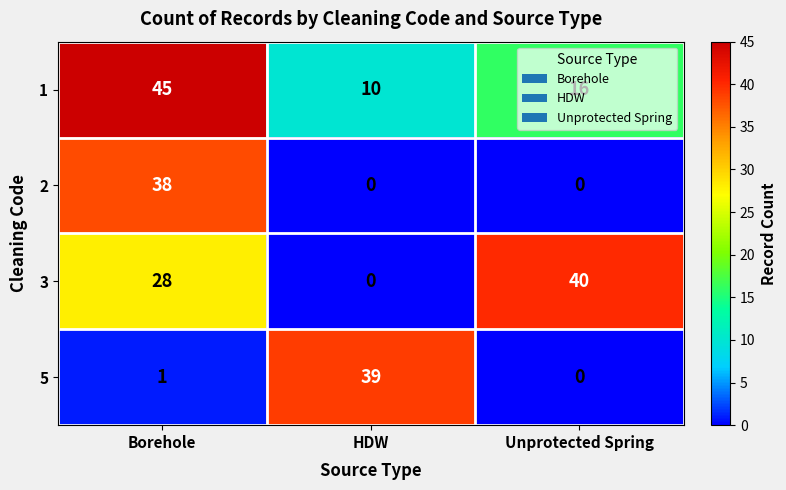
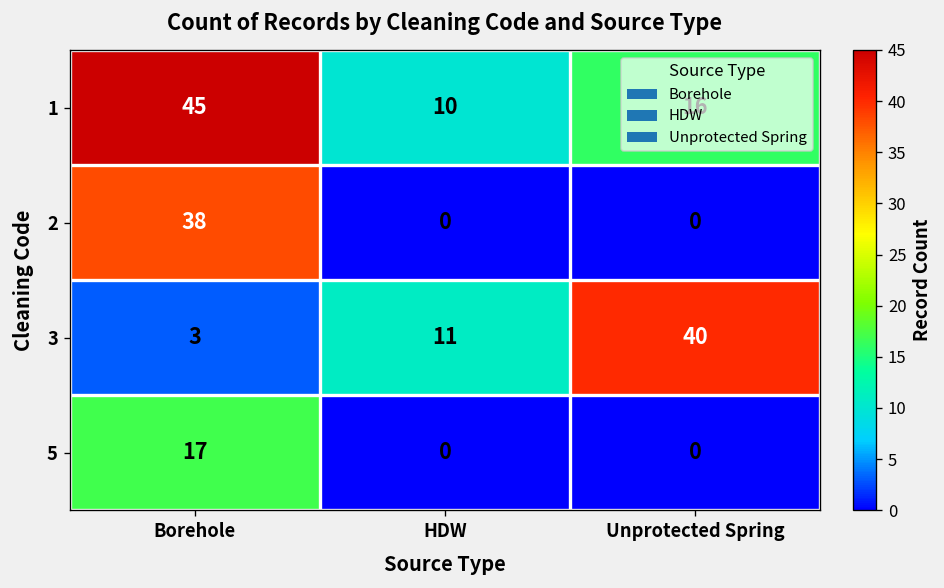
3, Borehole: 28 -> 3
3, HDW: 0 -> 11
5, Borehole: 1 -> 17
5, HDW: 39 -> 0
